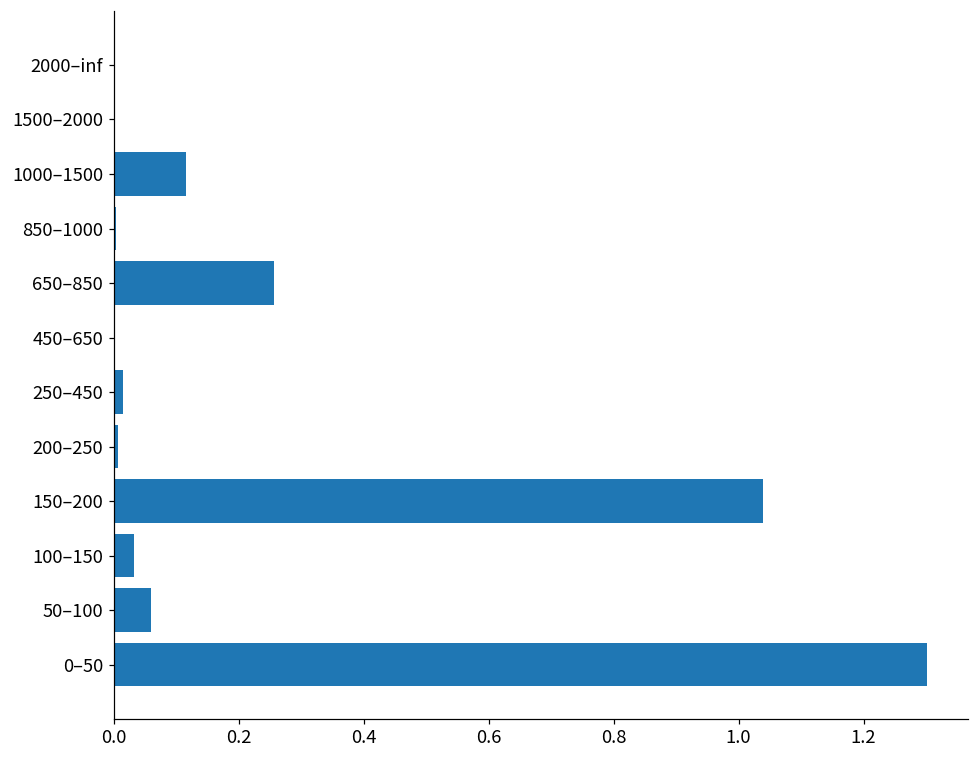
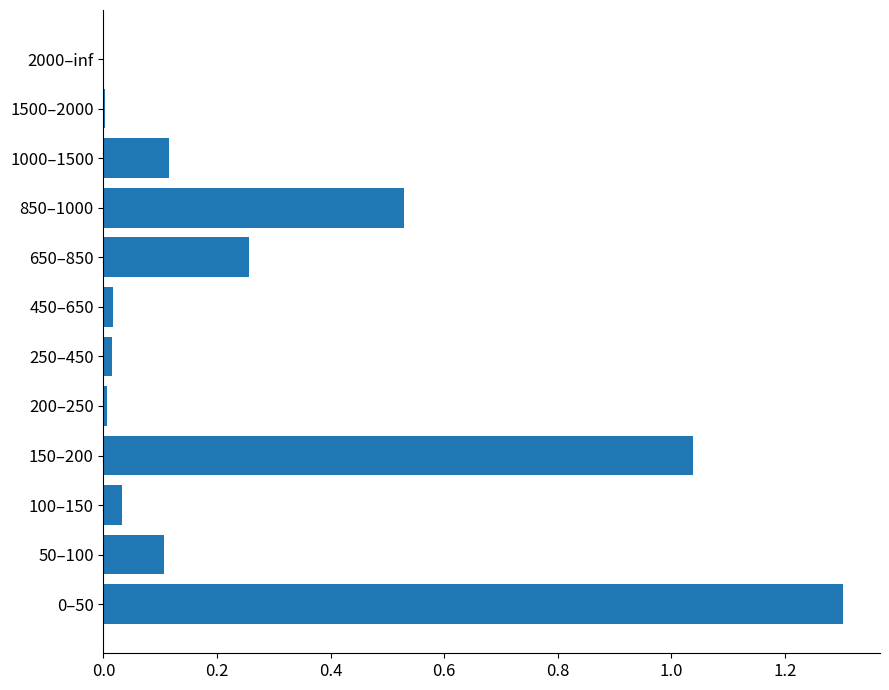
850–1000: 0.00 -> 0.53
450–650: 0.00 -> 0.02
50–100: 0.06 -> 0.11
